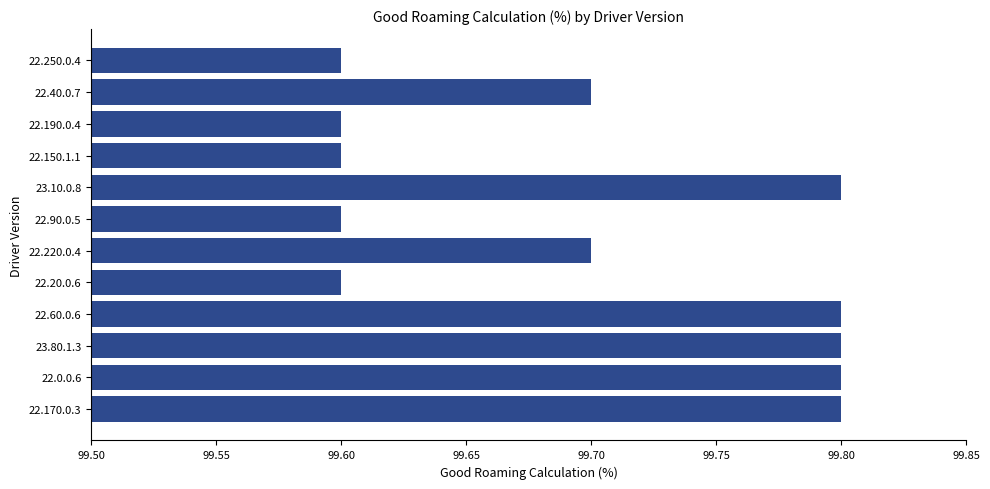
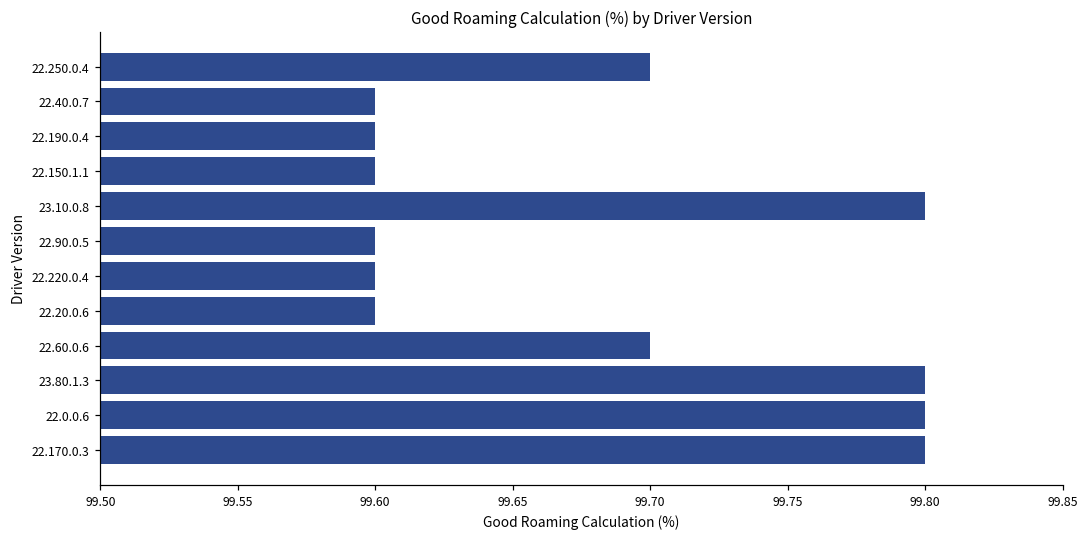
22.250.0.4: 99.6 -> 99.7
22.40.0.7: 99.7 -> 99.6
22.220.0.4: 99.7 -> 99.6
22.60.0.6: 99.8 -> 99.7
